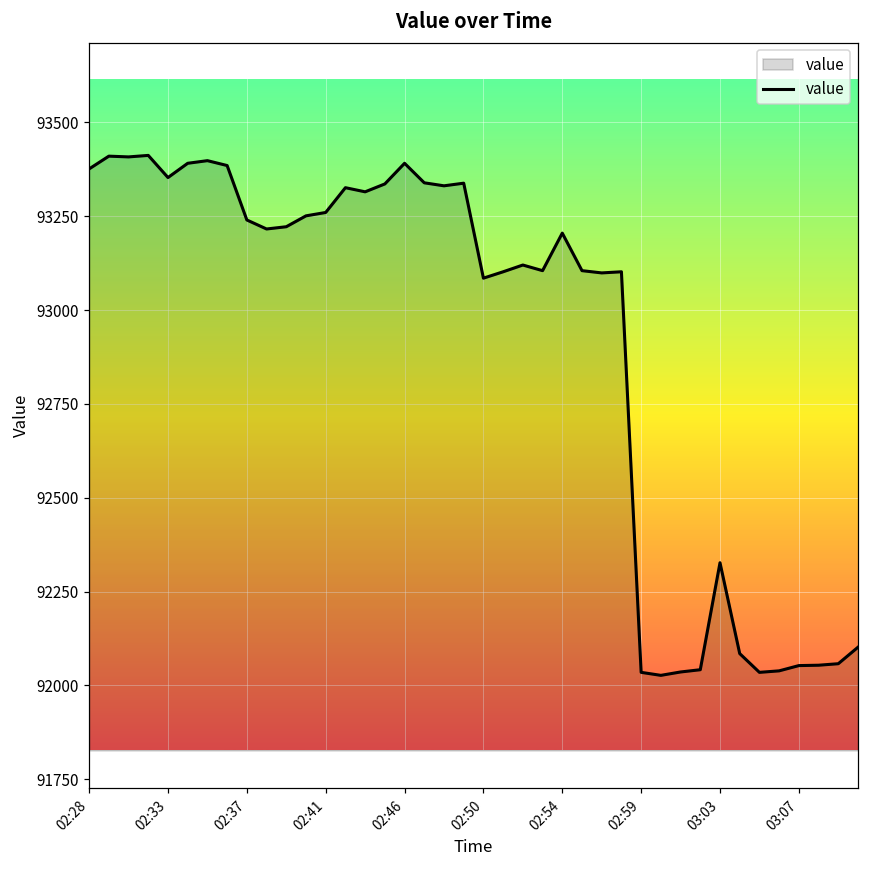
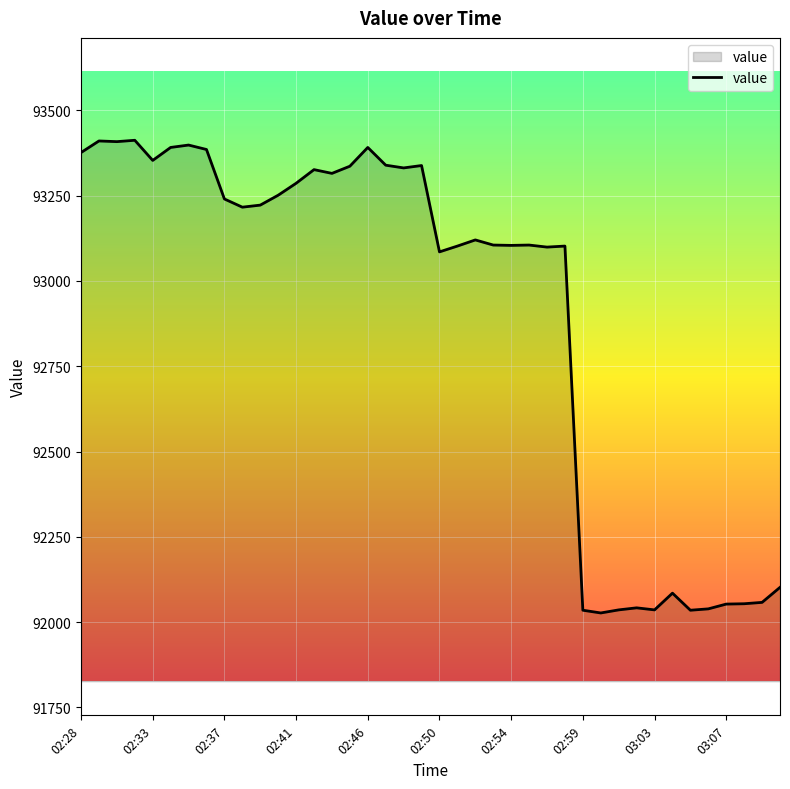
02:41: 93260 -> 93290
02:54: 93210 -> 93100
03:03: 92330 -> 92040
